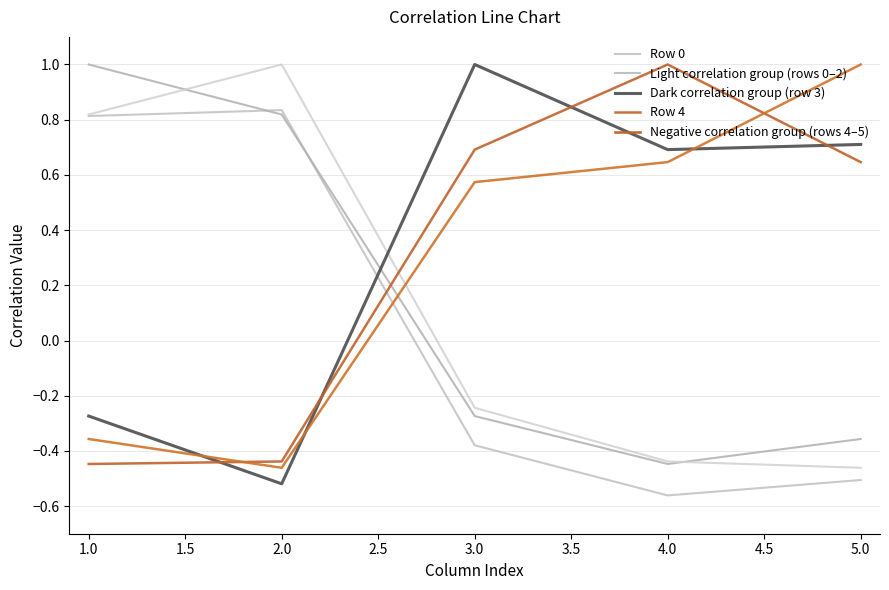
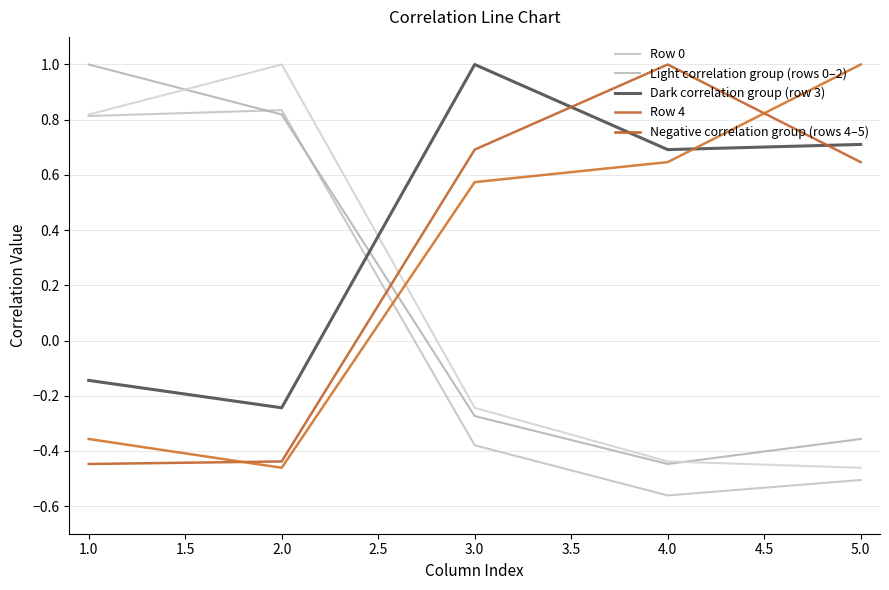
Dark correlation group (row 3), 1.0: -0.27 -> -0.14
Dark correlation group (row 3), 2.0: -0.52 -> -0.24
